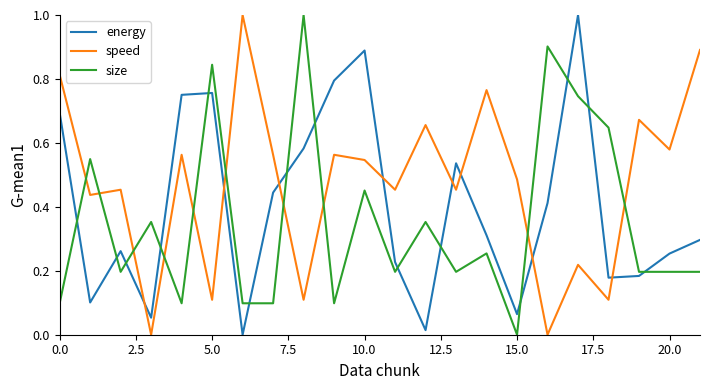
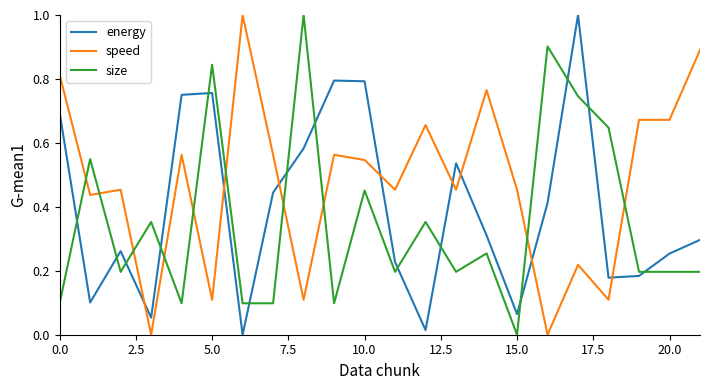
energy, 10.0: 0.89 -> 0.79
speed, 15.0: 0.49 -> 0.45
speed, 20.0: 0.58 -> 0.67
